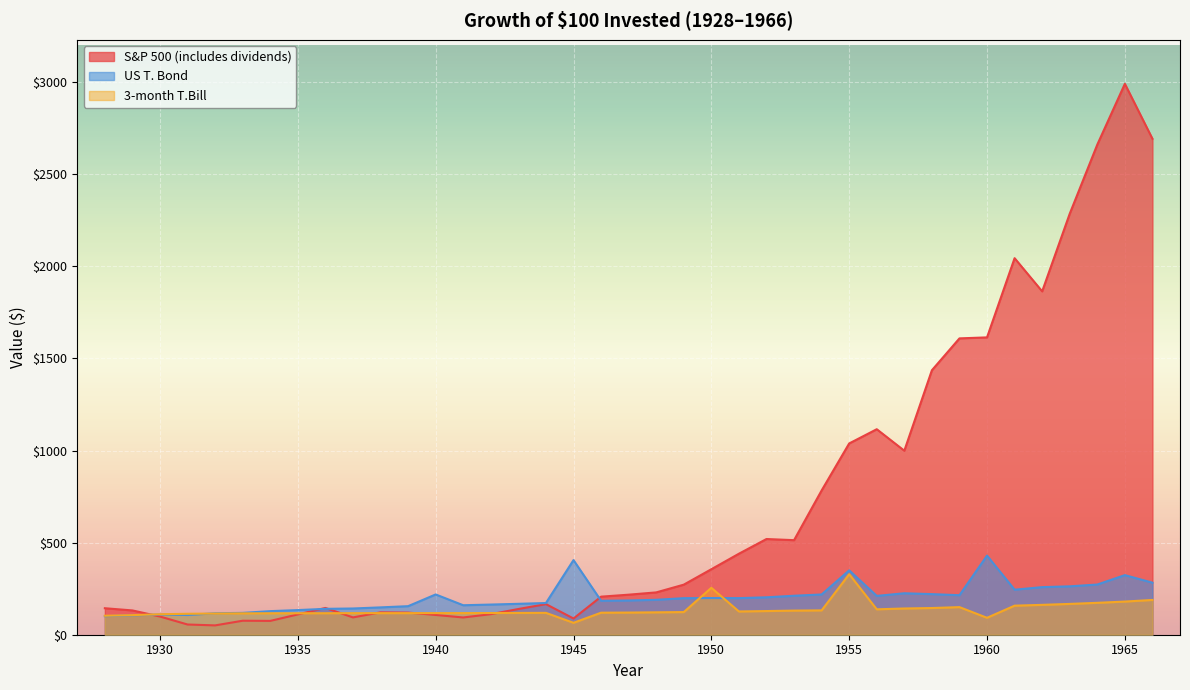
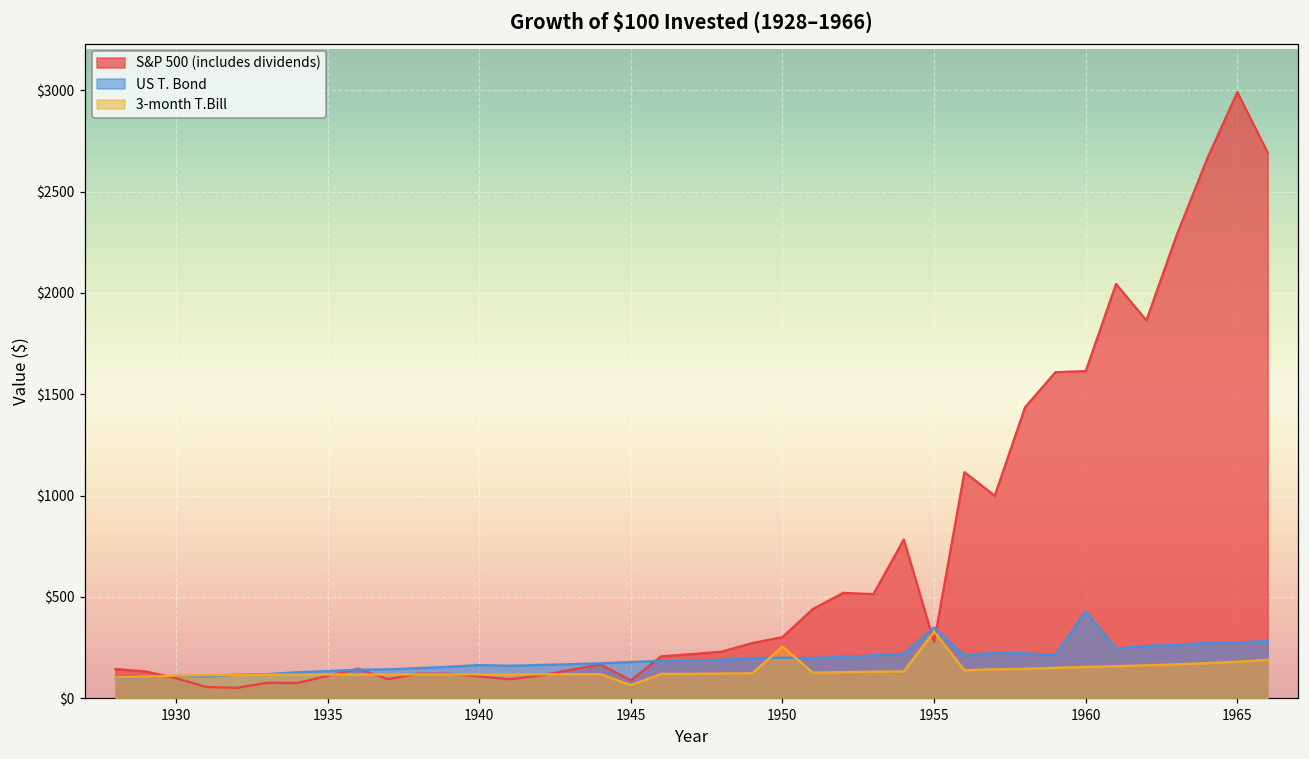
US T. Bond, 1940: $220 -> $160
US T. Bond, 1945: $410 -> $180
S&P 500 (includes dividends), 1950: $360 -> $300
S&P 500 (includes dividends), 1955: $1040 -> $280
3-month T.Bill, 1960: $90 -> $150
US T. Bond, 1965: $320 -> $270
